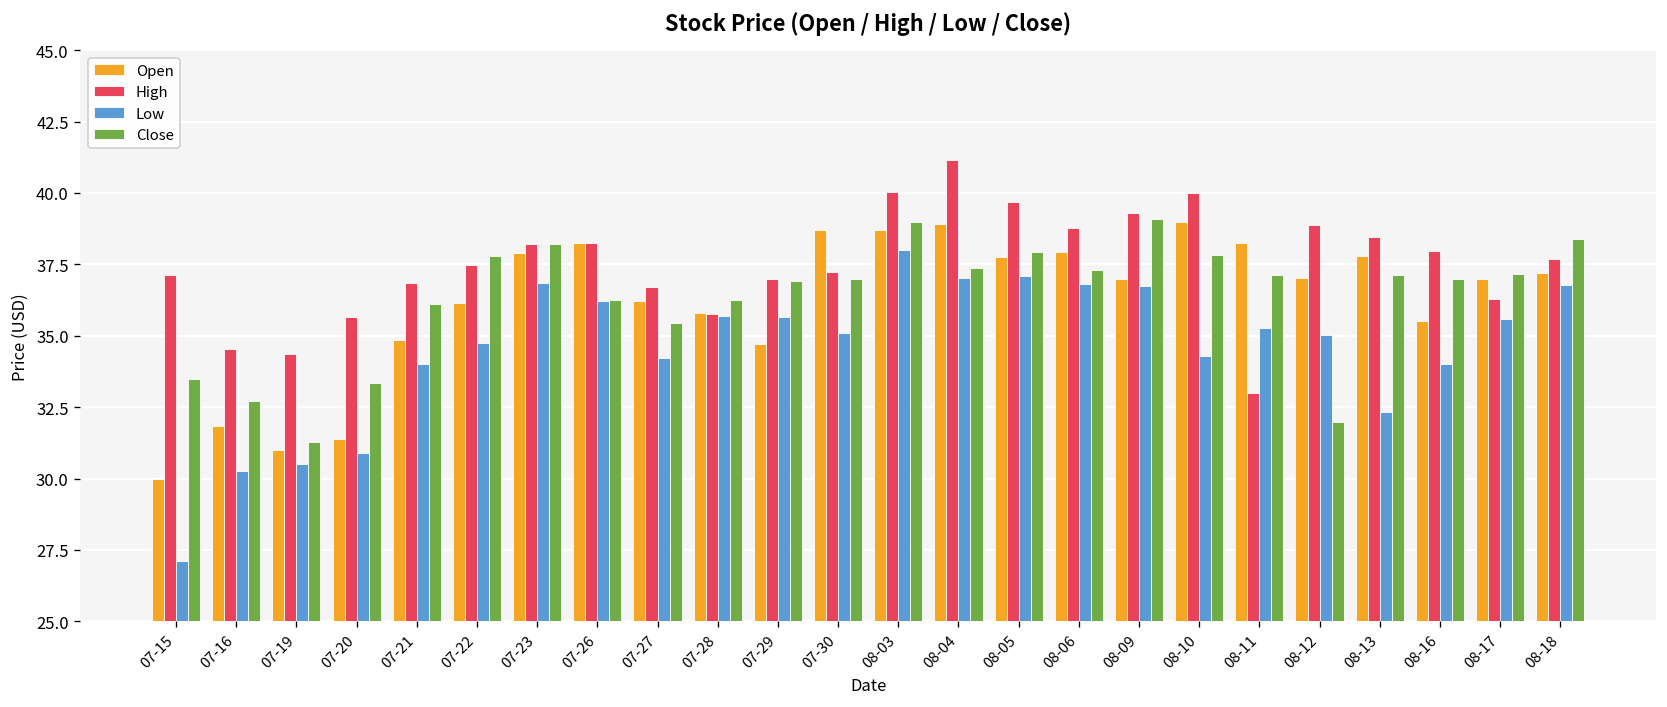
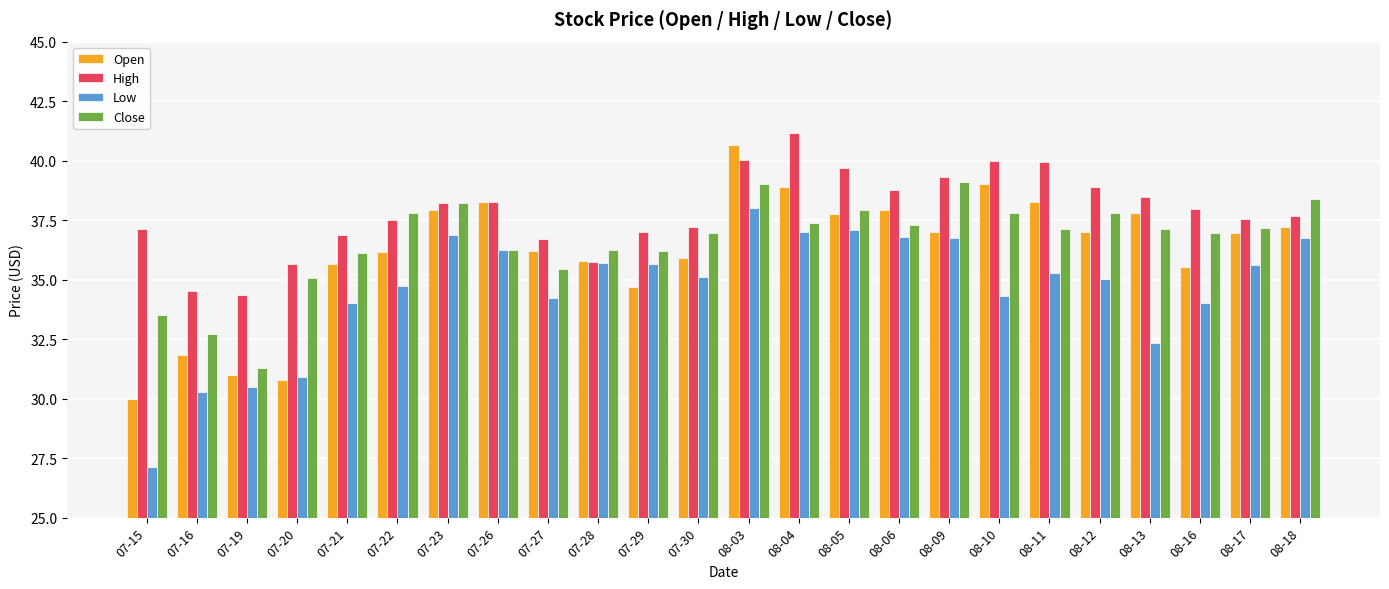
Open, 07-20: 31.4 -> 30.8
Close, 07-20: 33.4 -> 35.1
Open, 07-21: 34.9 -> 35.7
Close, 07-29: 36.9 -> 36.2
Open, 07-30: 38.7 -> 35.9
Open, 08-03: 38.7 -> 40.7
High, 08-11: 33.0 -> 39.9
Close, 08-12: 32.0 -> 37.8
High, 08-17: 36.3 -> 37.6
